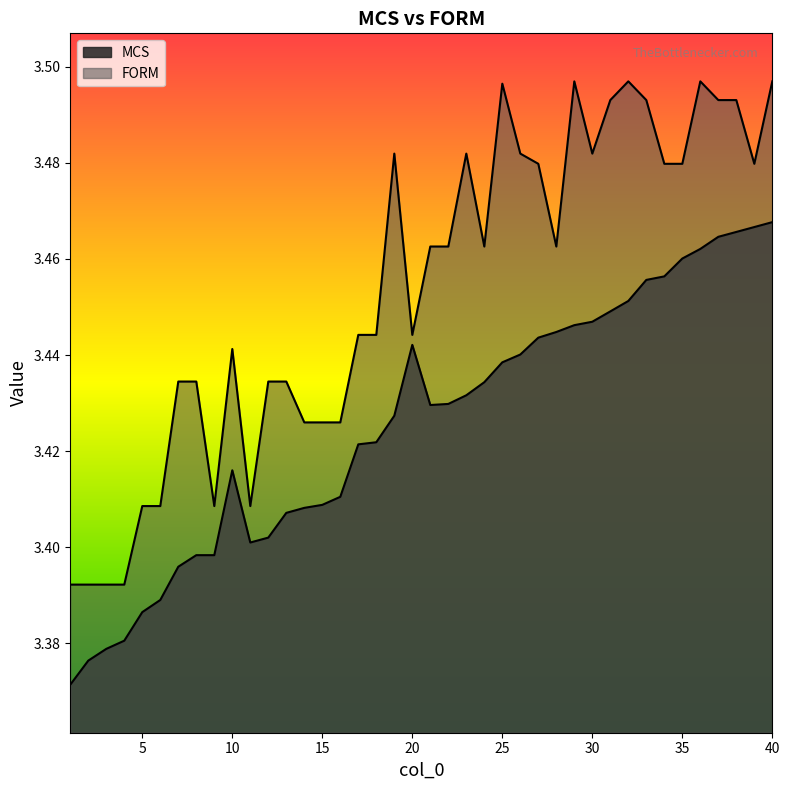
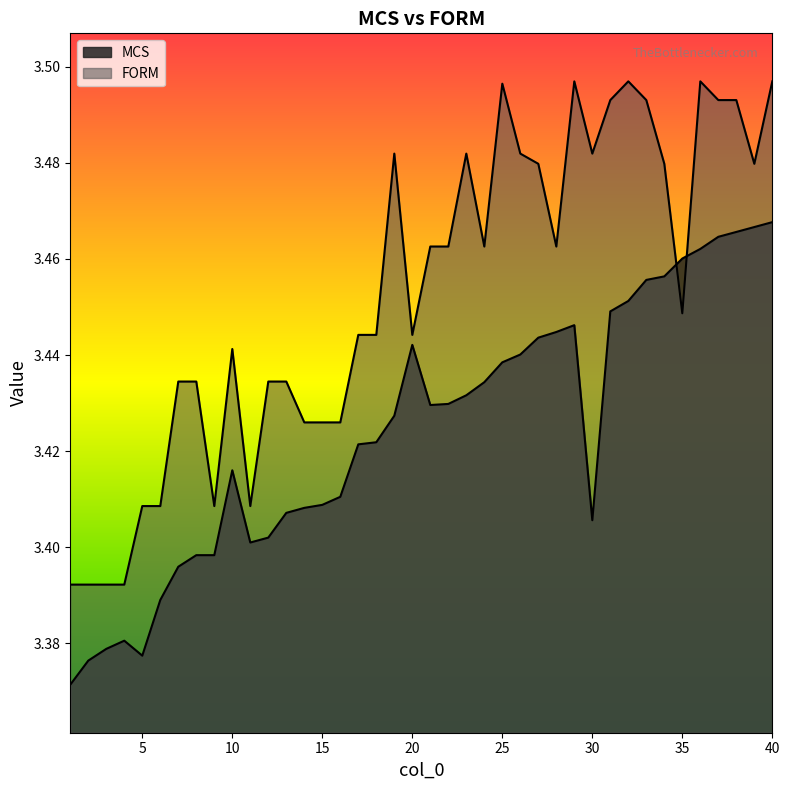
MCS, 5: 3.386 -> 3.377
MCS, 30: 3.447 -> 3.406
FORM, 35: 3.480 -> 3.449
